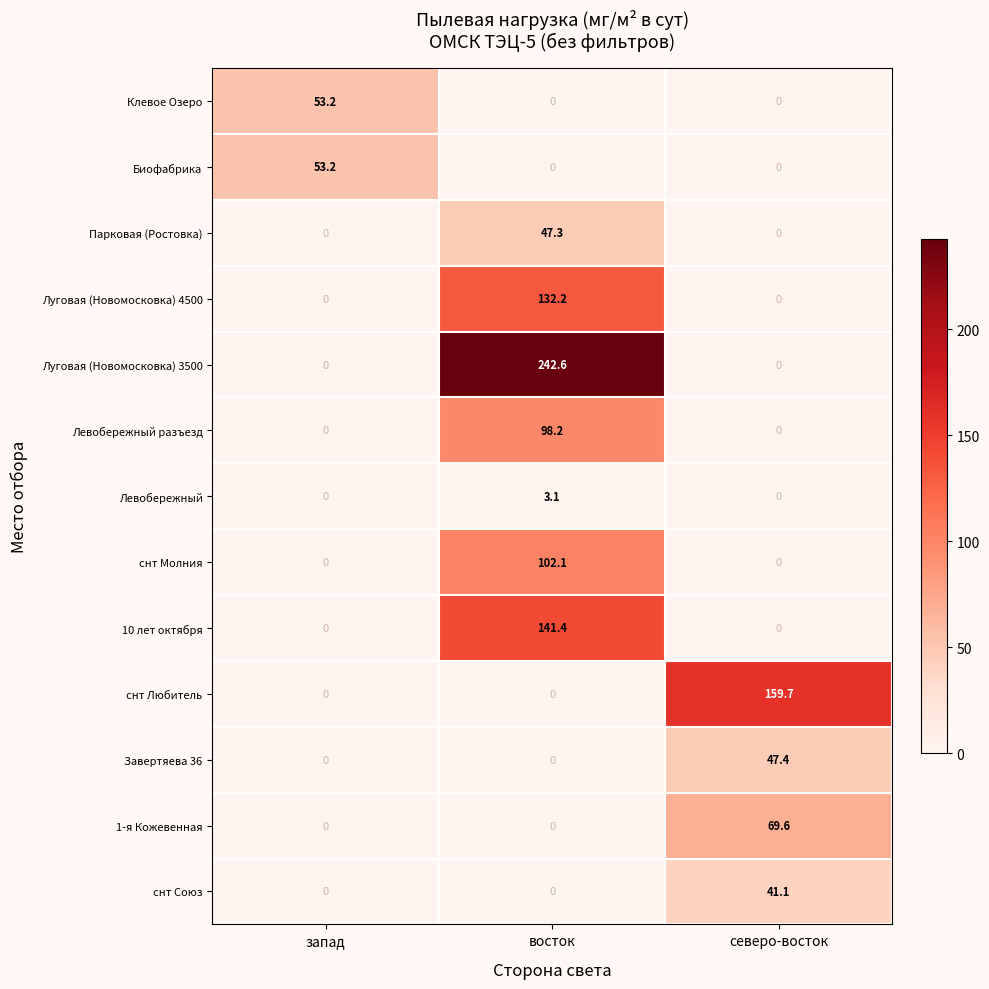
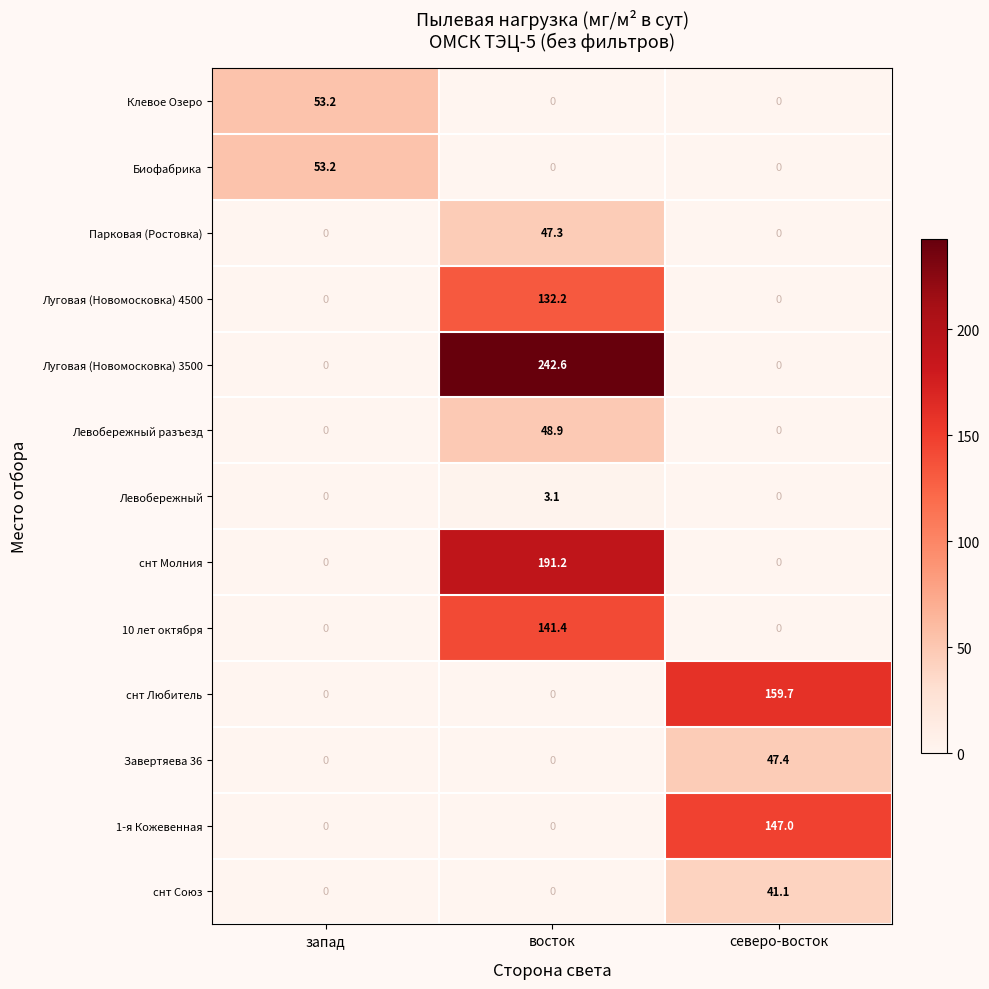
Левобережный разъезд, восток: 98.2 -> 48.9
снт Молния, восток: 102.1 -> 191.2
1-я Кожевенная, северо-восток: 69.6 -> 147.0
